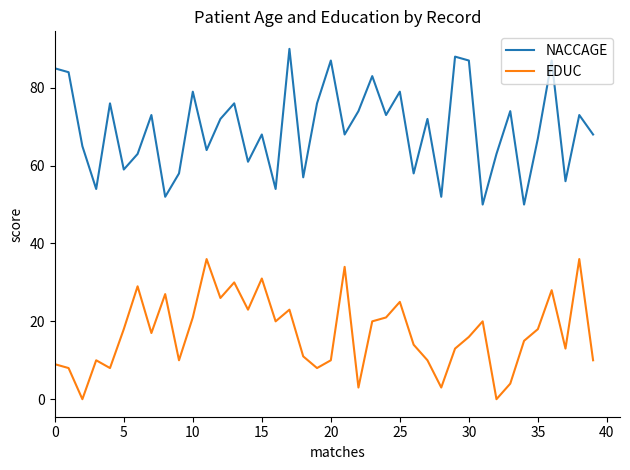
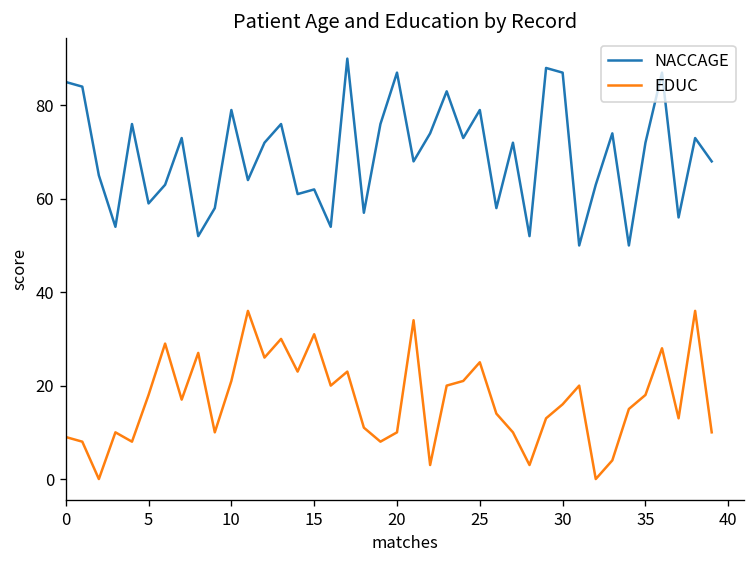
NACCAGE, 15: 68 -> 62
NACCAGE, 35: 67 -> 72
